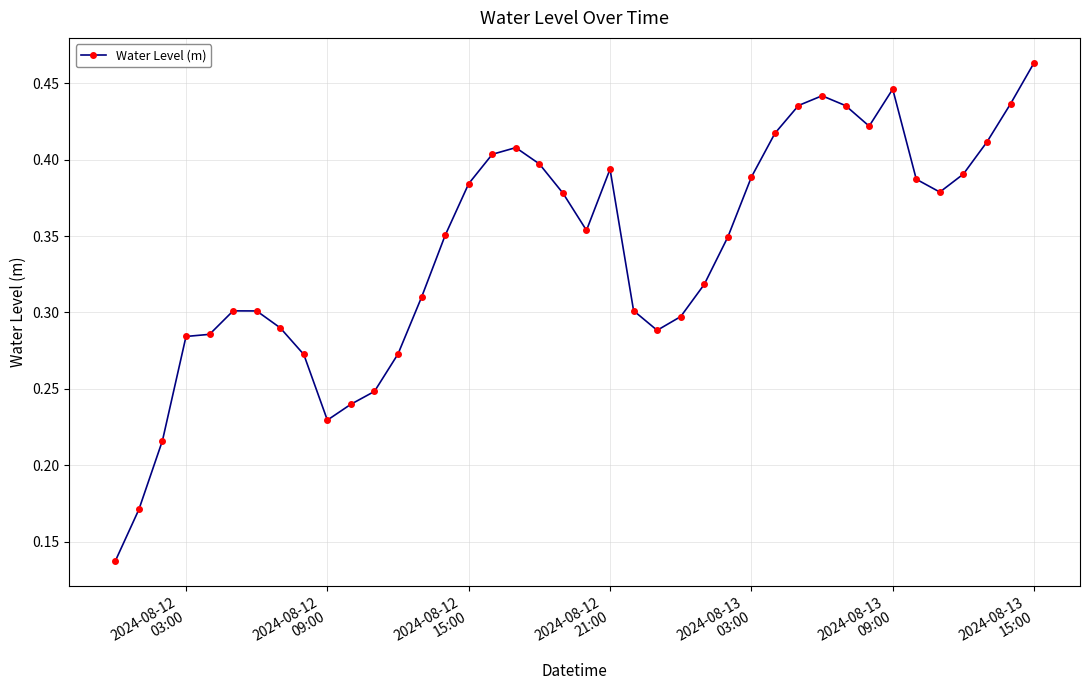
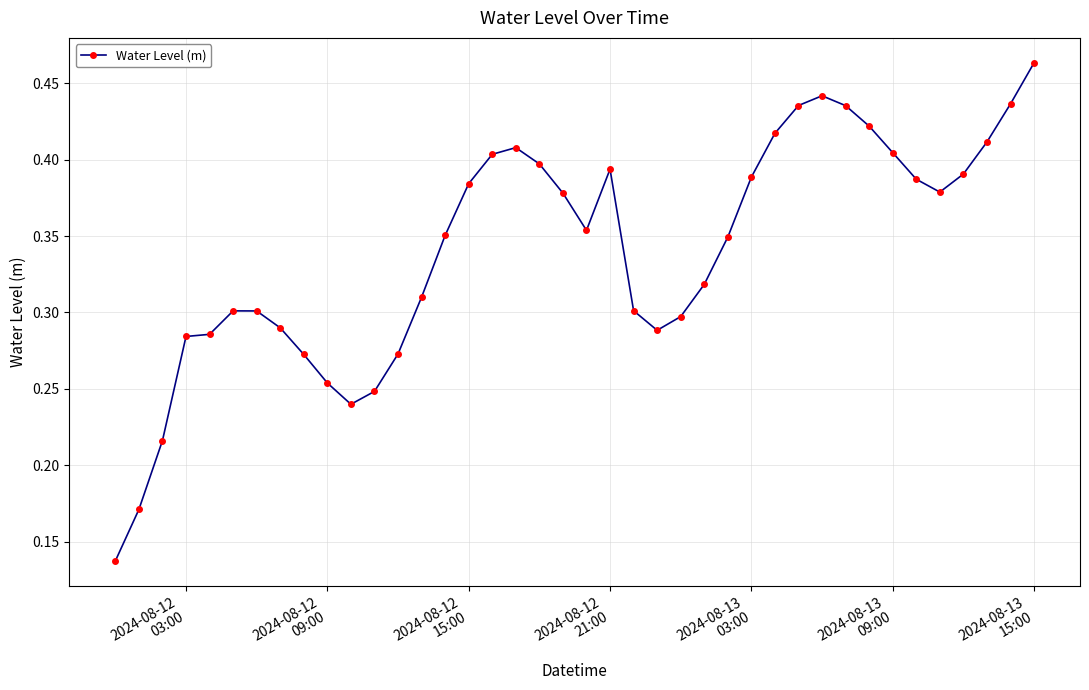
2024-08-12 09:00: 0.229 -> 0.254
2024-08-13 09:00: 0.446 -> 0.405
